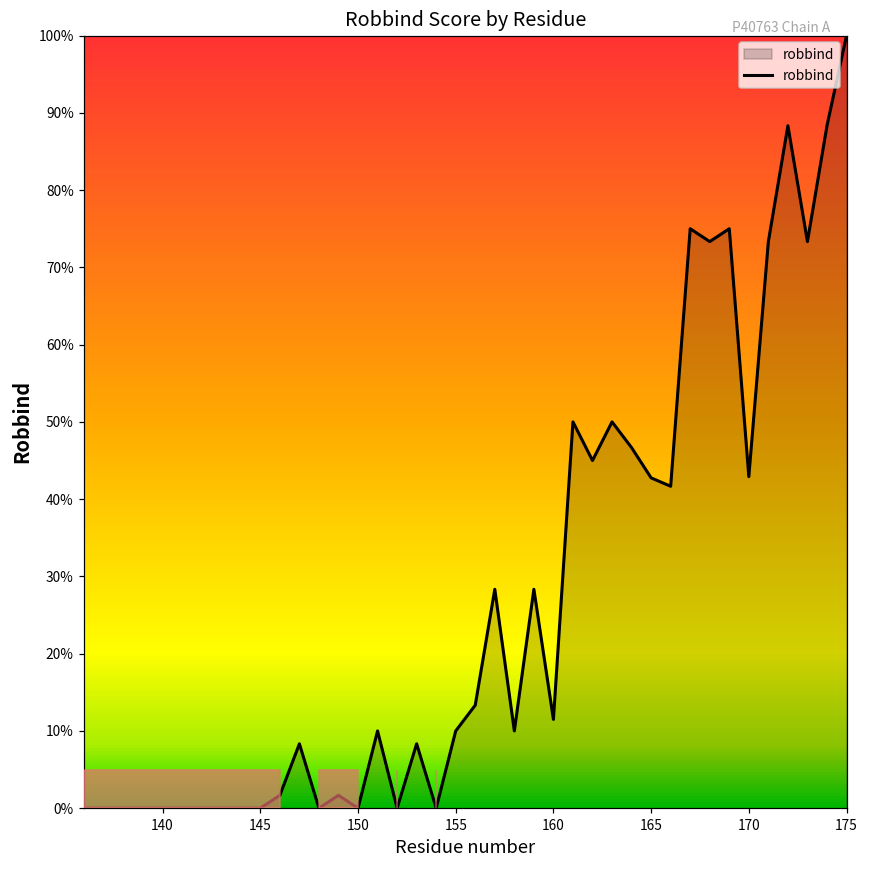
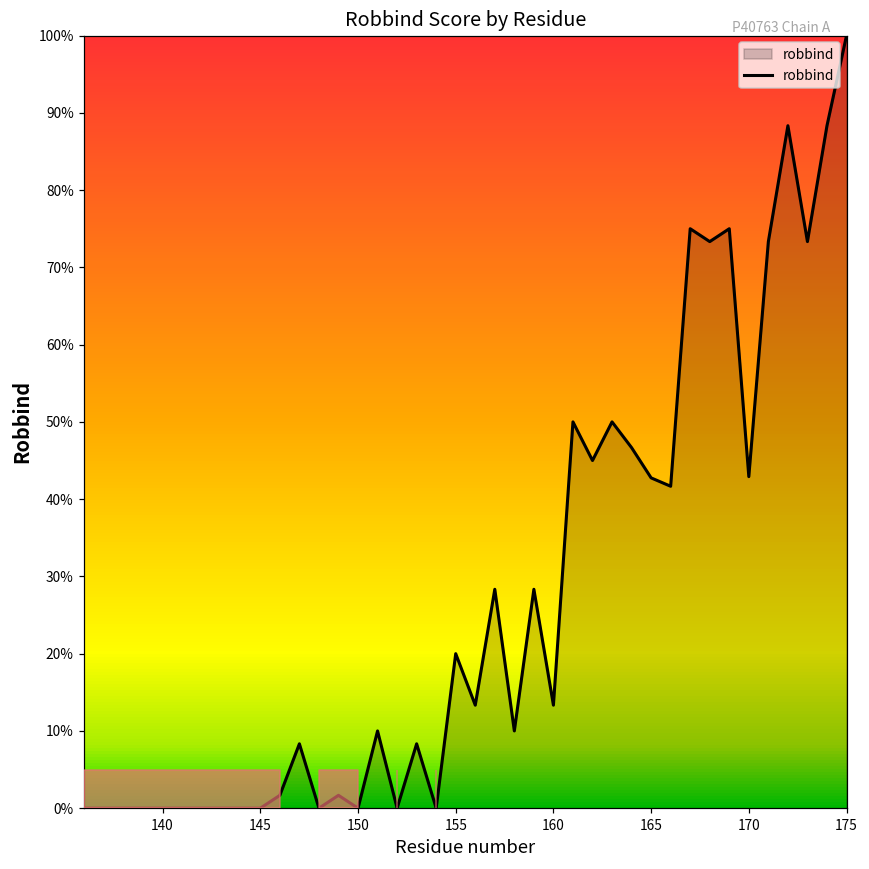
155: 10% -> 20%
160: 11% -> 13%
